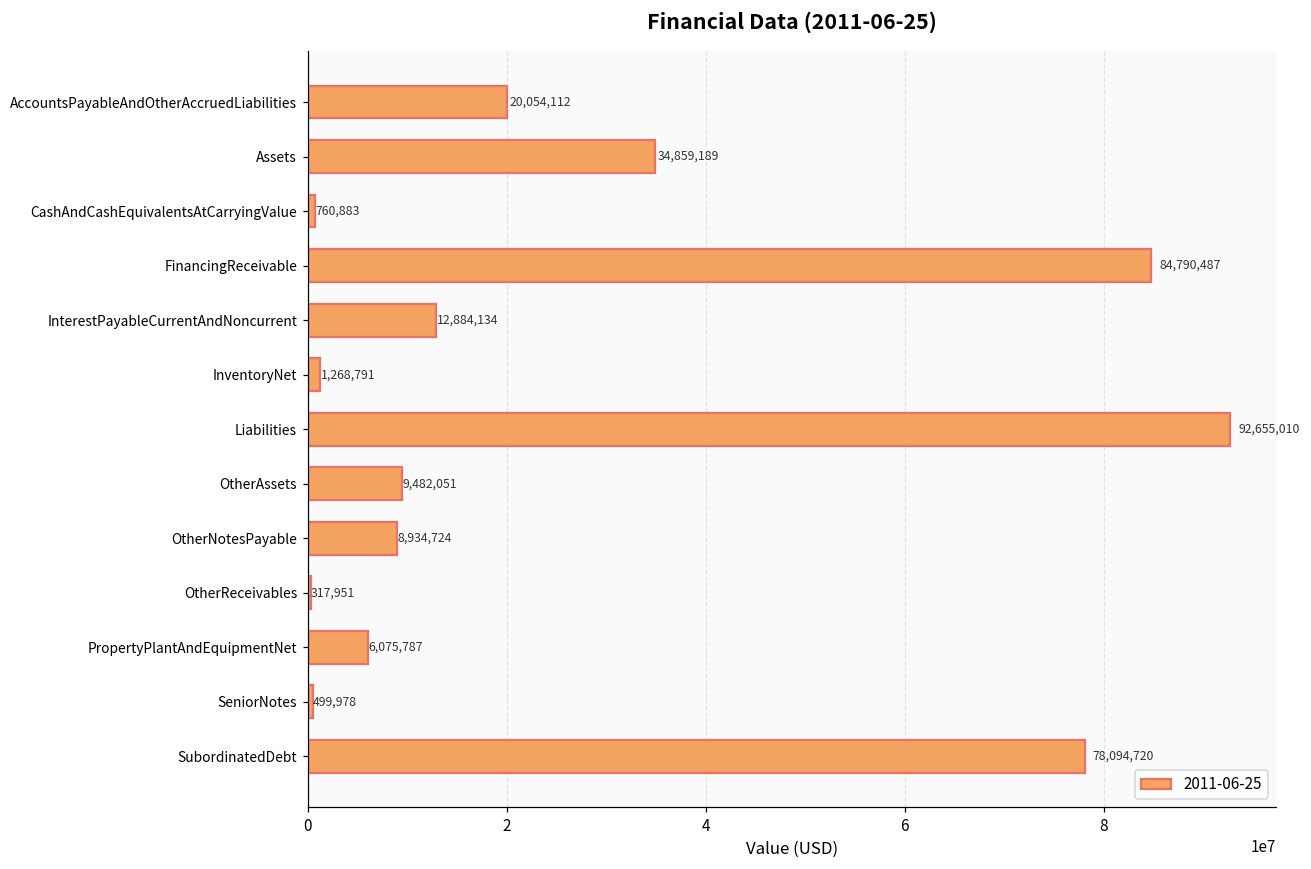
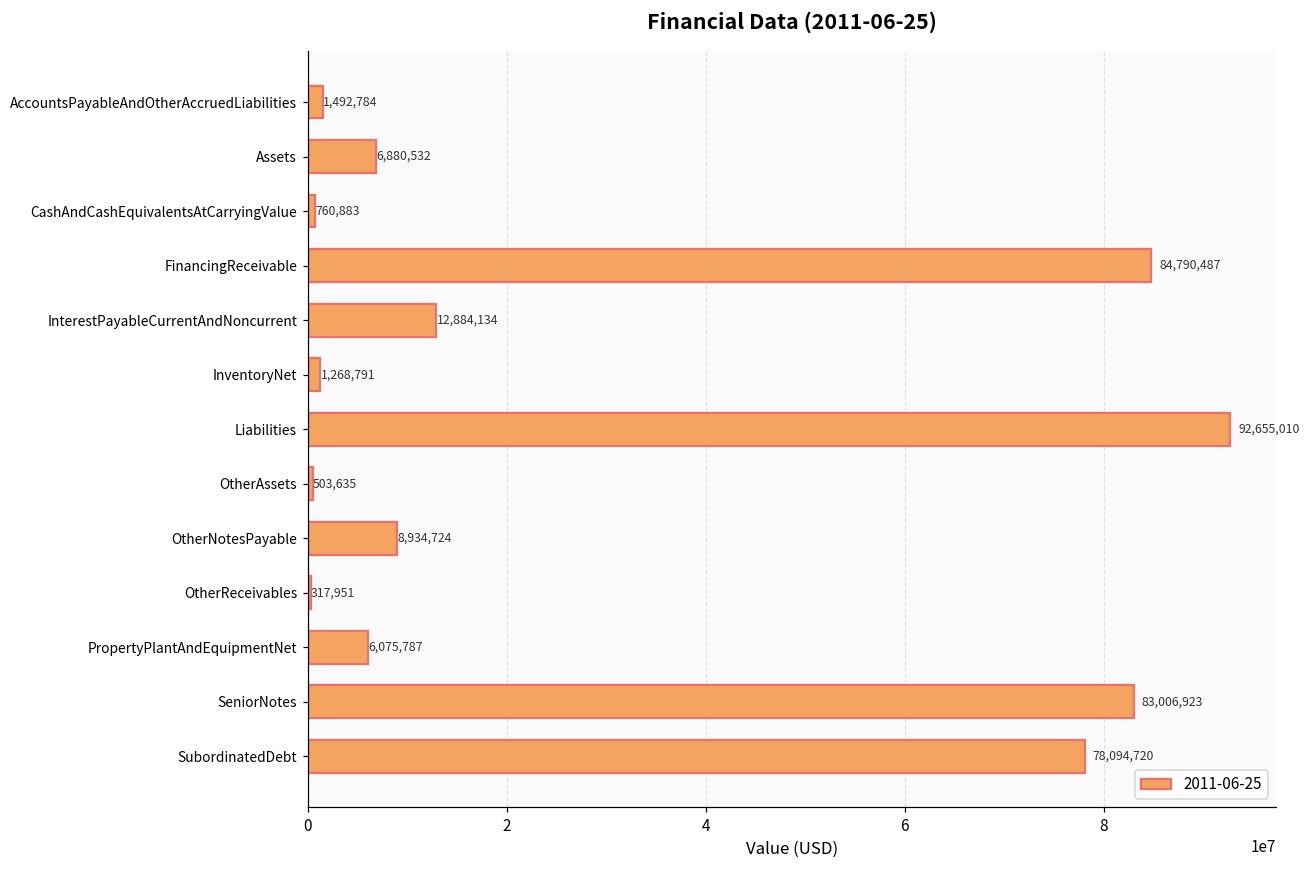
AccountsPayableAndOtherAccruedLiabilities: 20,054,112 -> 1,492,784
Assets: 34,859,189 -> 6,880,532
OtherAssets: 9,482,051 -> 503,635
SeniorNotes: 499,978 -> 83,006,923
